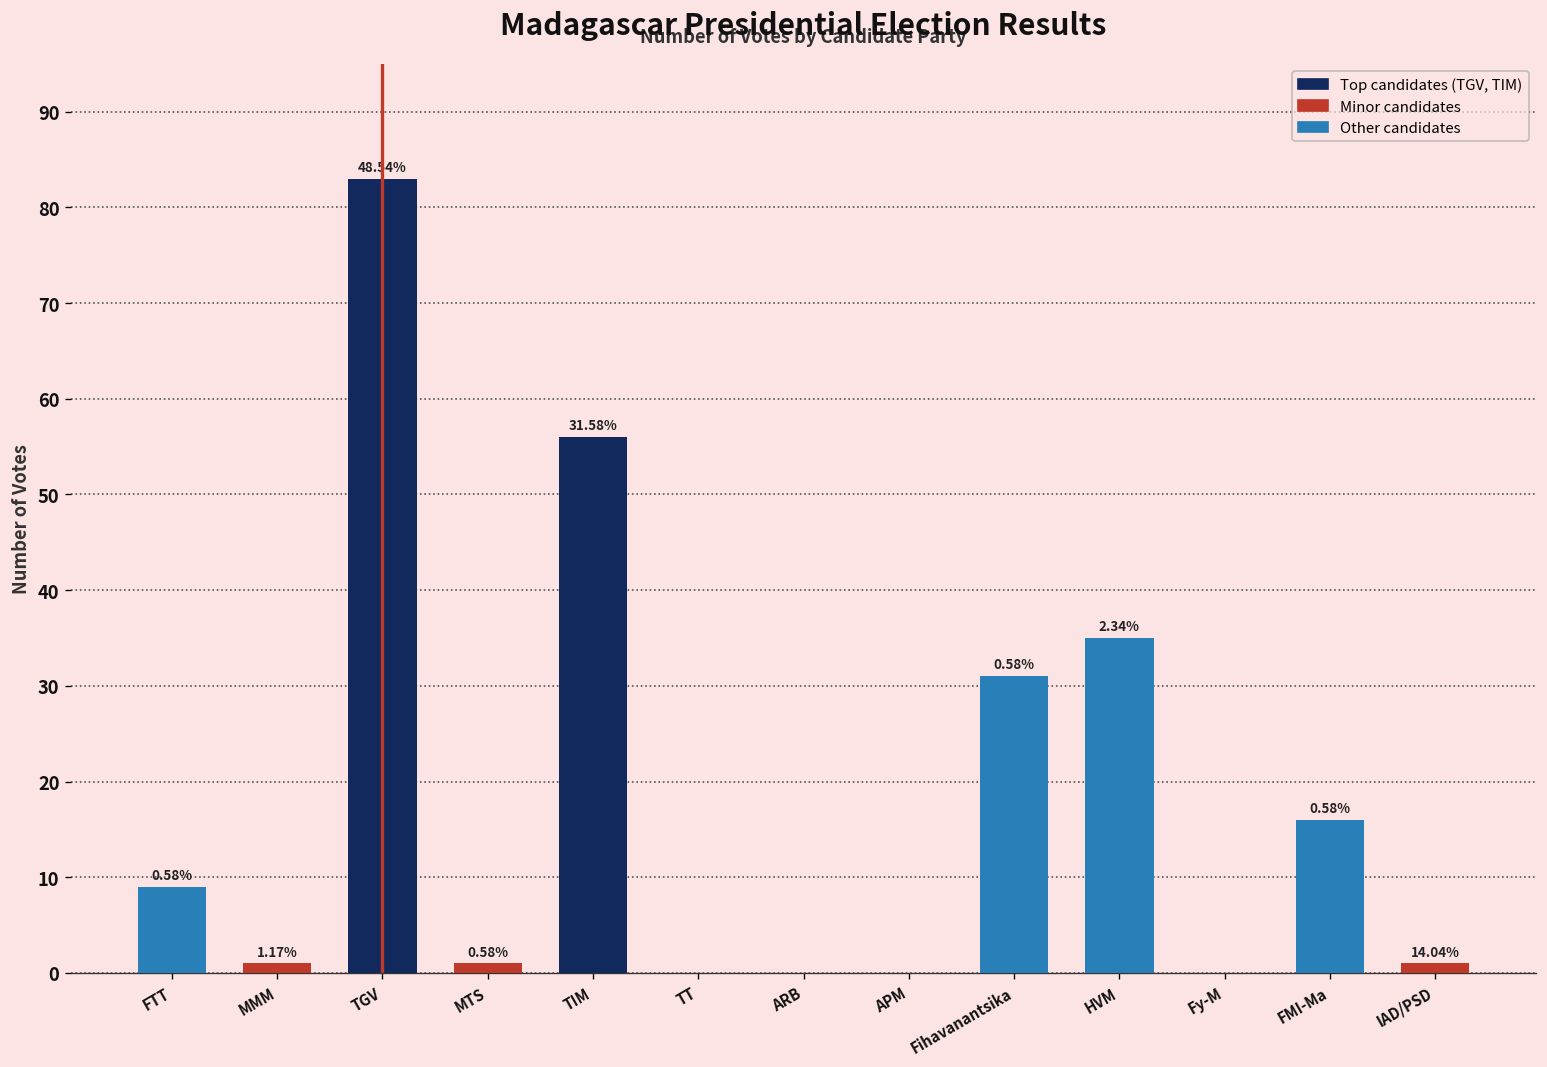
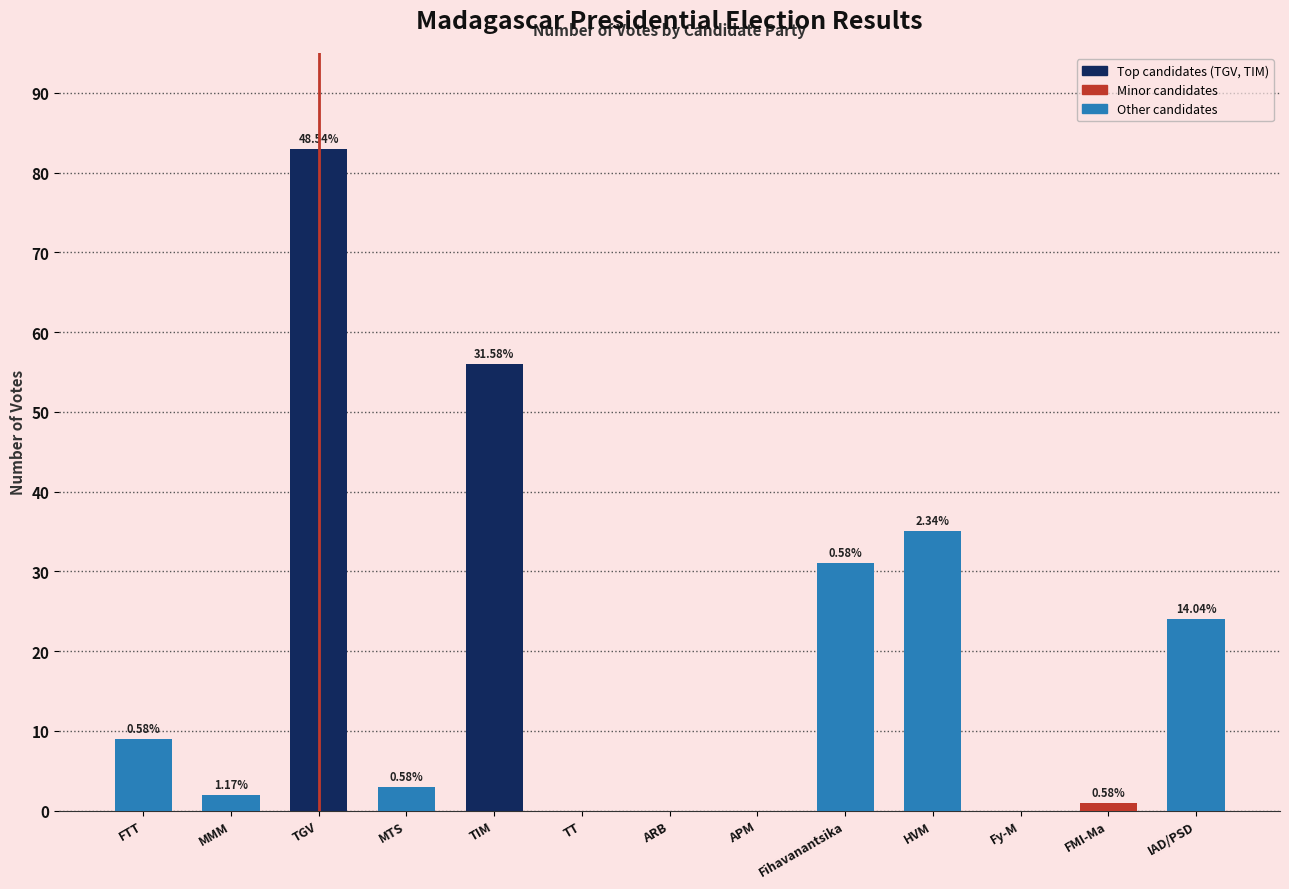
MMM: 1 -> 2
MTS: 1 -> 3
FMI-Ma: 16 -> 1
IAD/PSD: 1 -> 24
